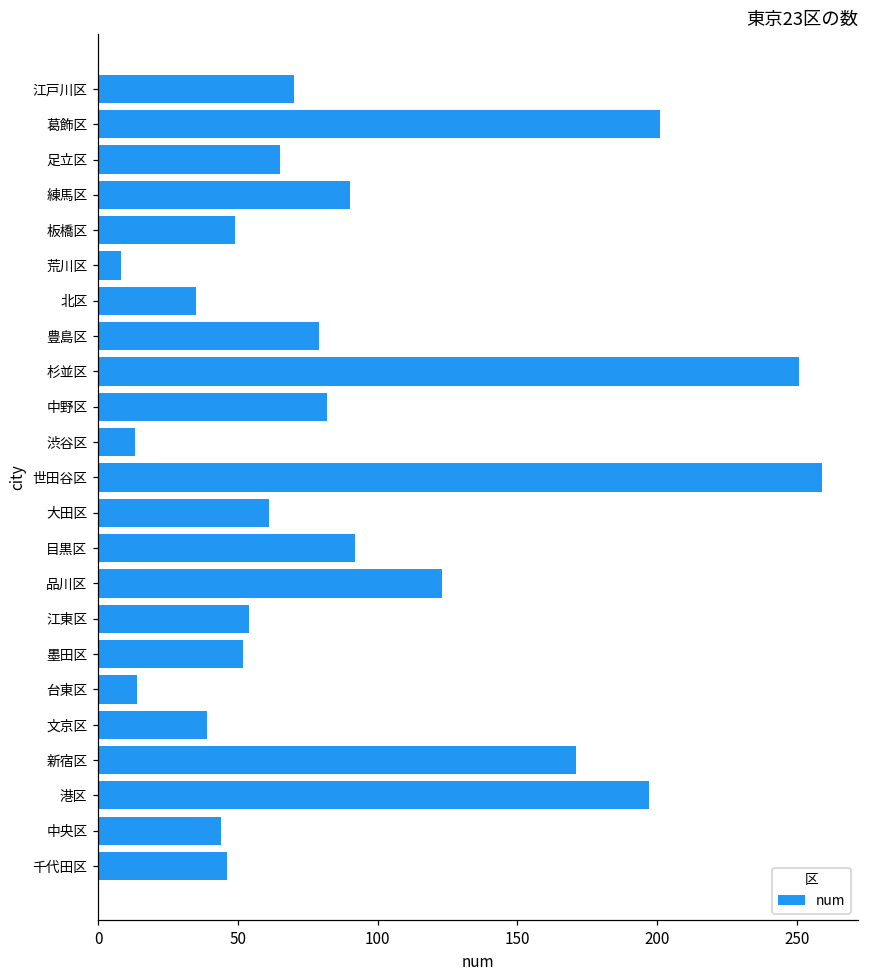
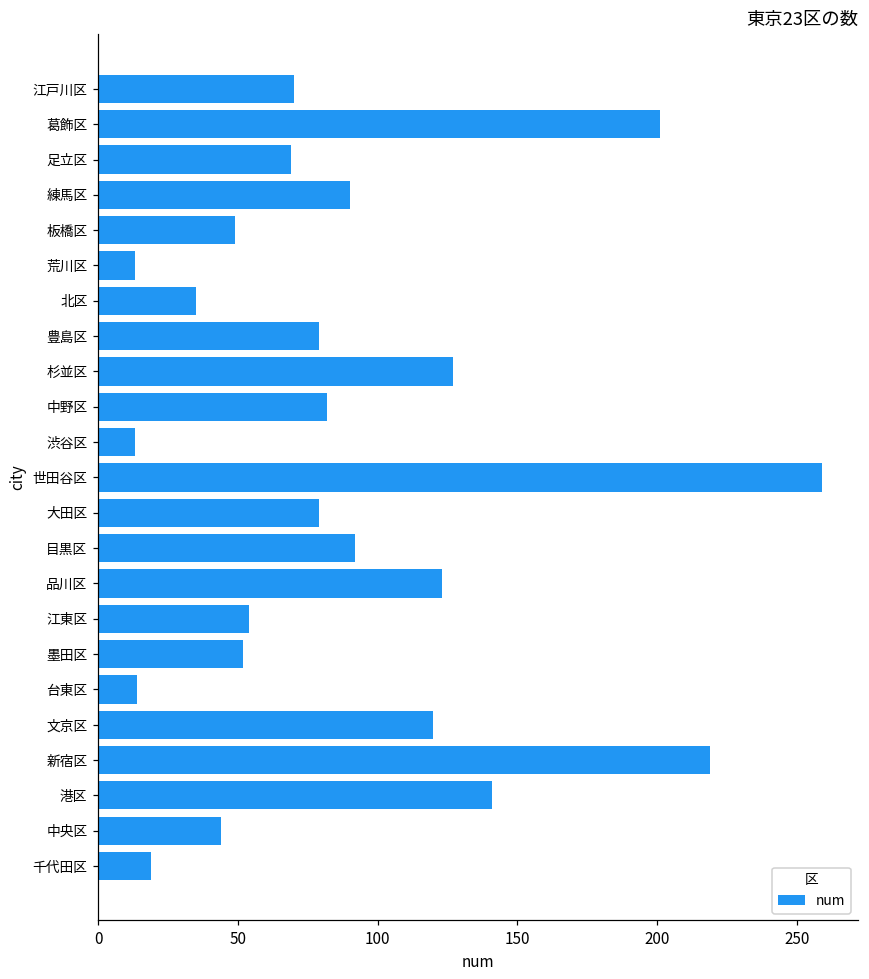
足立区: 65 -> 69
荒川区: 8 -> 13
杉並区: 251 -> 127
大田区: 61 -> 79
文京区: 39 -> 120
新宿区: 171 -> 219
港区: 197 -> 141
千代田区: 46 -> 19
